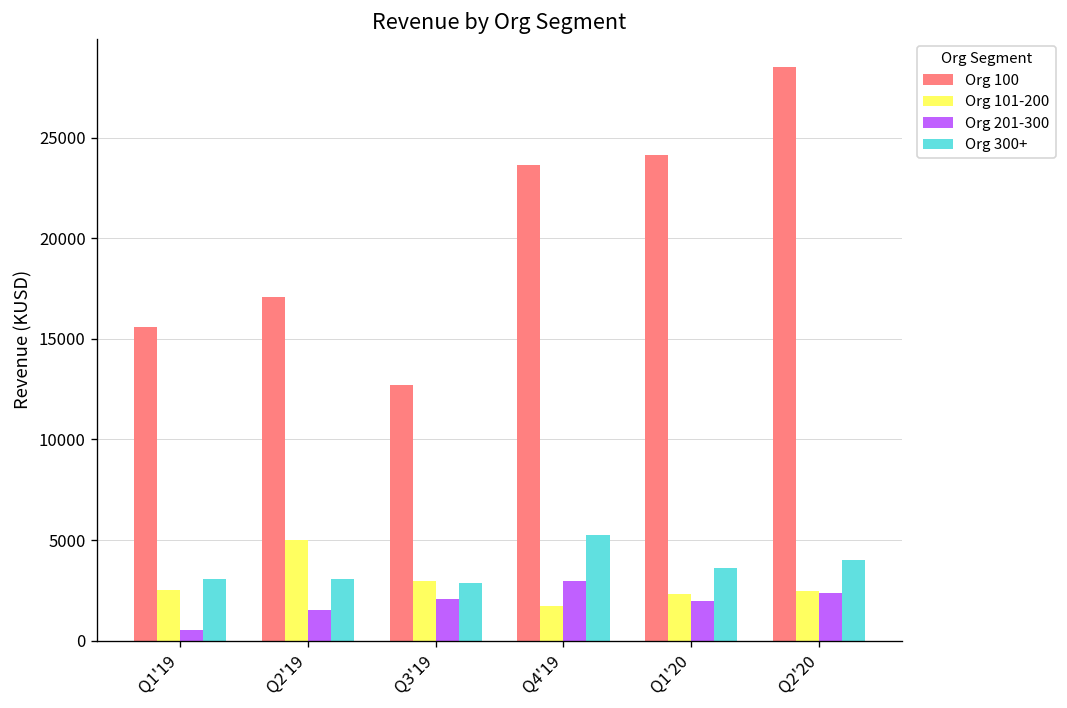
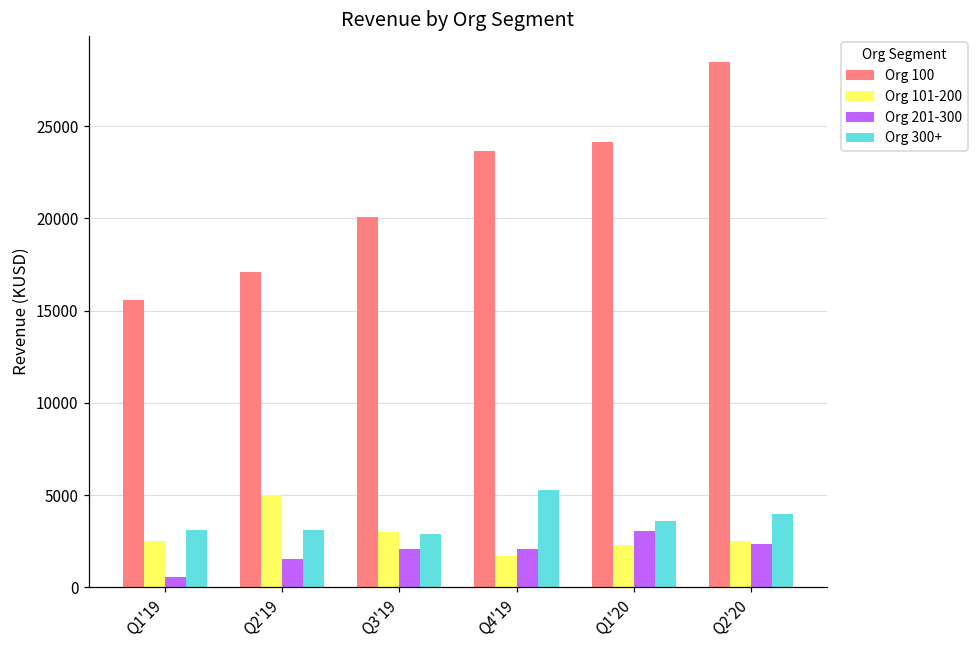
Org 100, Q3'19: 12700 -> 20100
Org 201-300, Q4'19: 3000 -> 2100
Org 201-300, Q1'20: 2000 -> 3100
